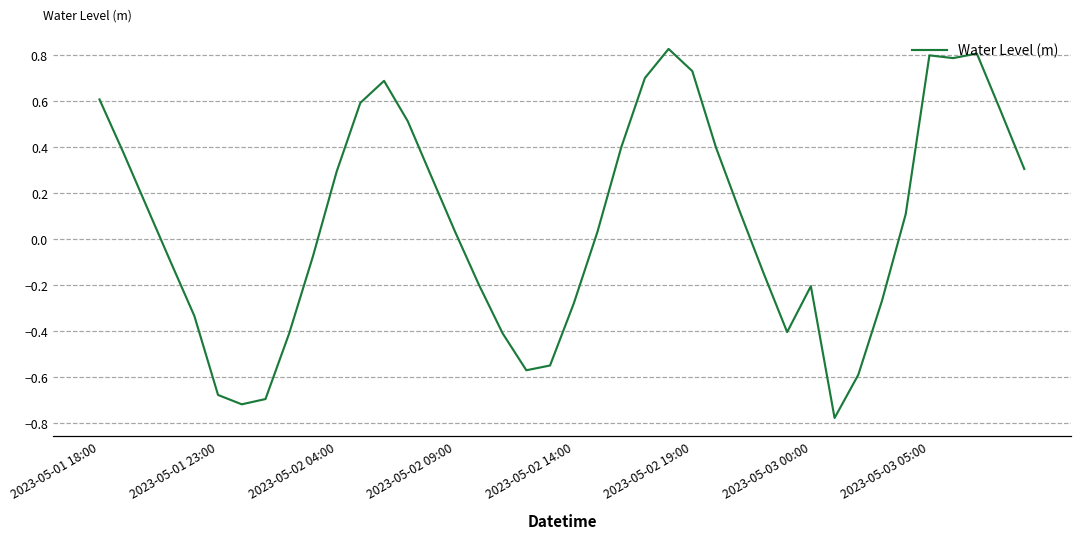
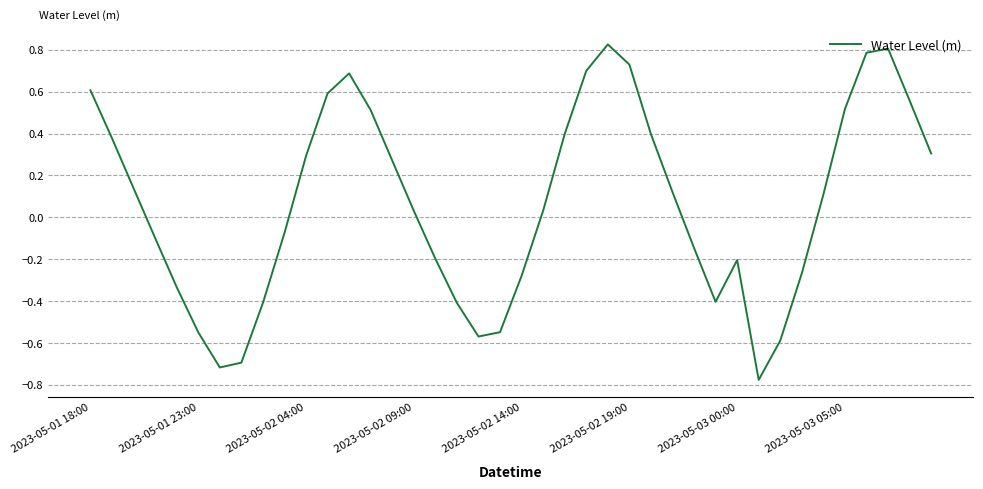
2023-05-01 23:00: -0.68 -> -0.55
2023-05-03 05:00: 0.80 -> 0.52
